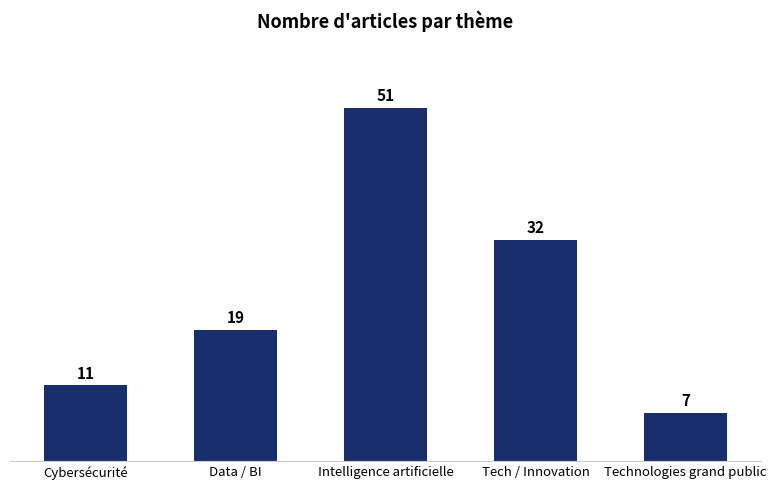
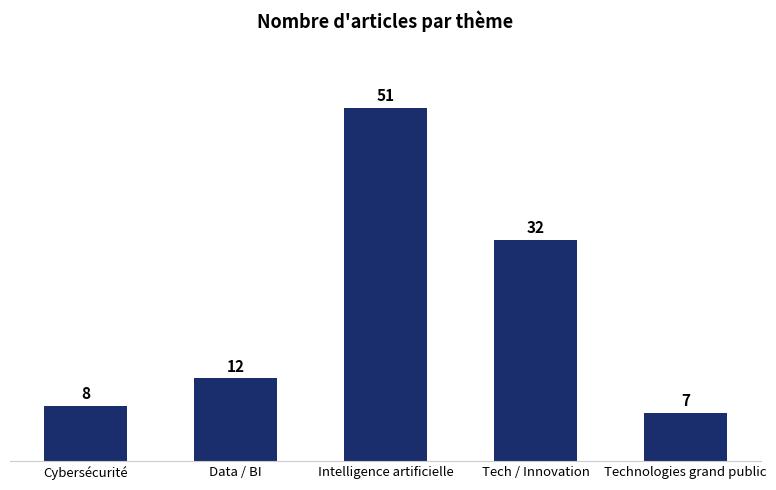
Cybersécurité: 11 -> 8
Data / BI: 19 -> 12
